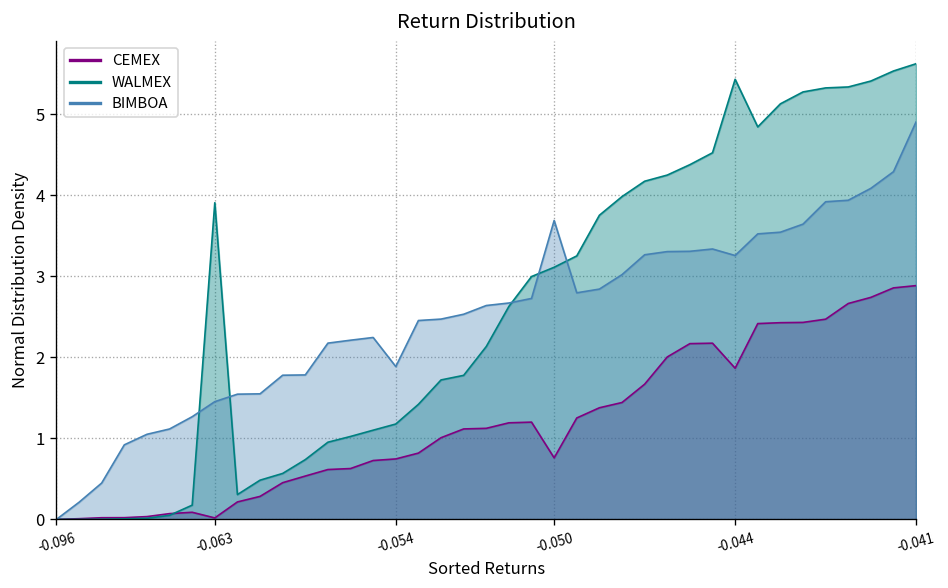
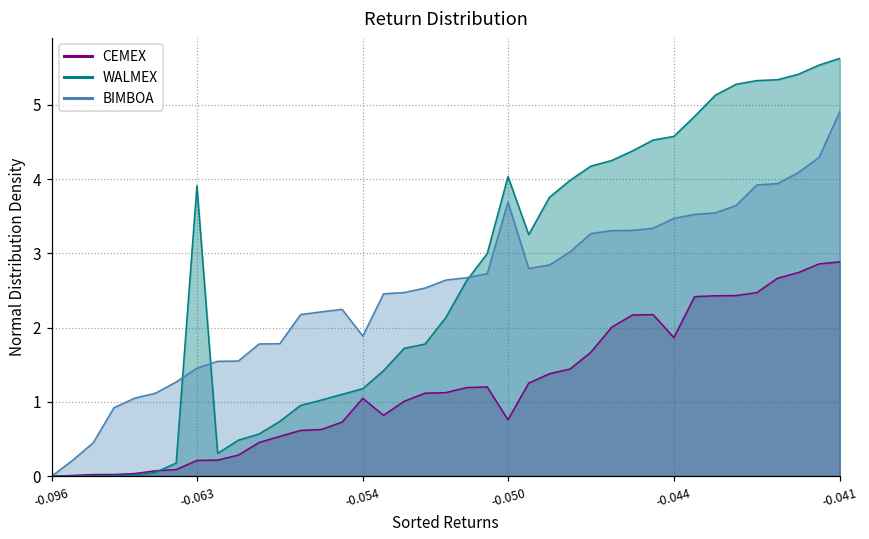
CEMEX, -0.063: 0.0 -> 0.2
CEMEX, -0.054: 0.7 -> 1.0
WALMEX, -0.050: 3.1 -> 4.0
WALMEX, -0.044: 5.4 -> 4.6
BIMBOA, -0.044: 3.3 -> 3.5
